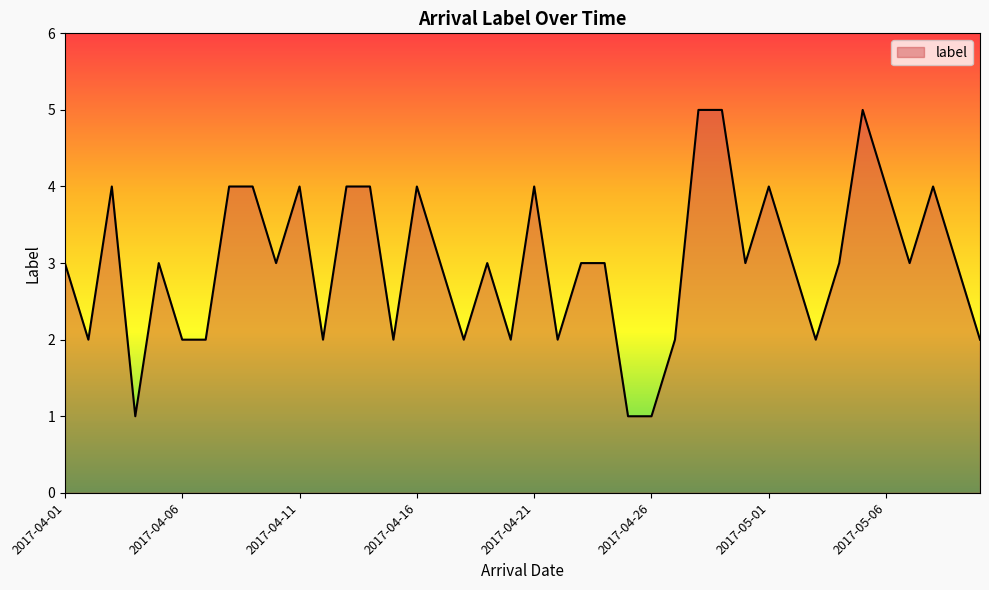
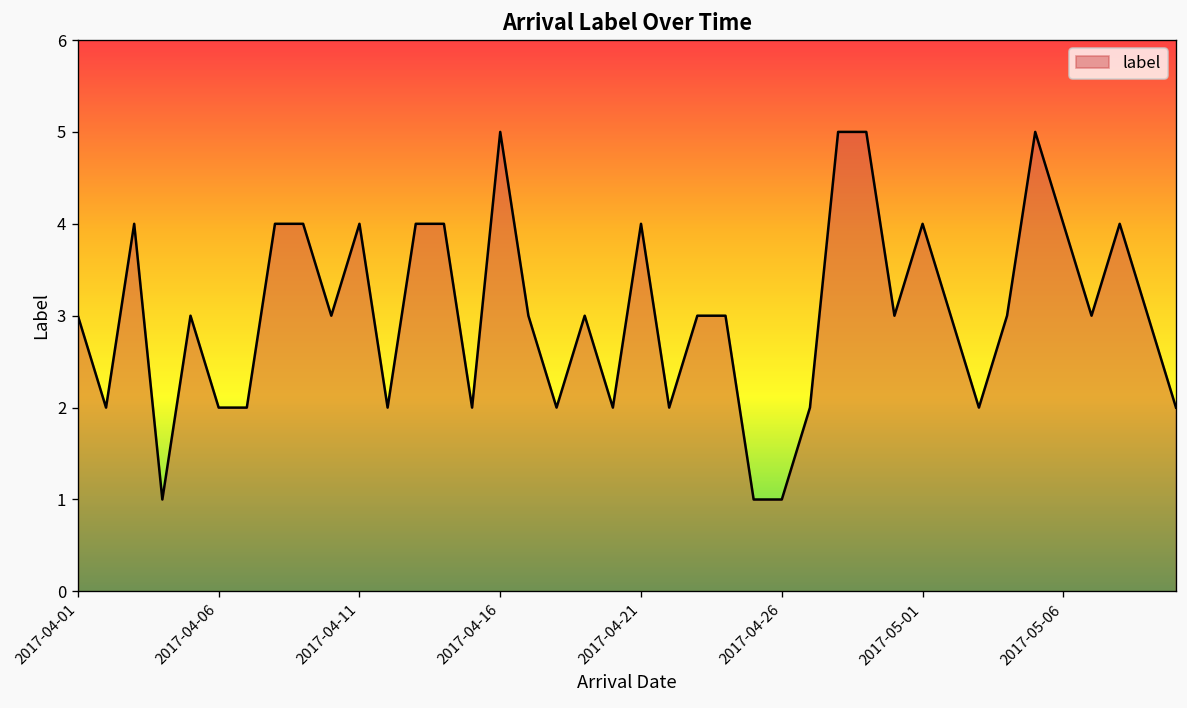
2017-04-16: 4 -> 5
